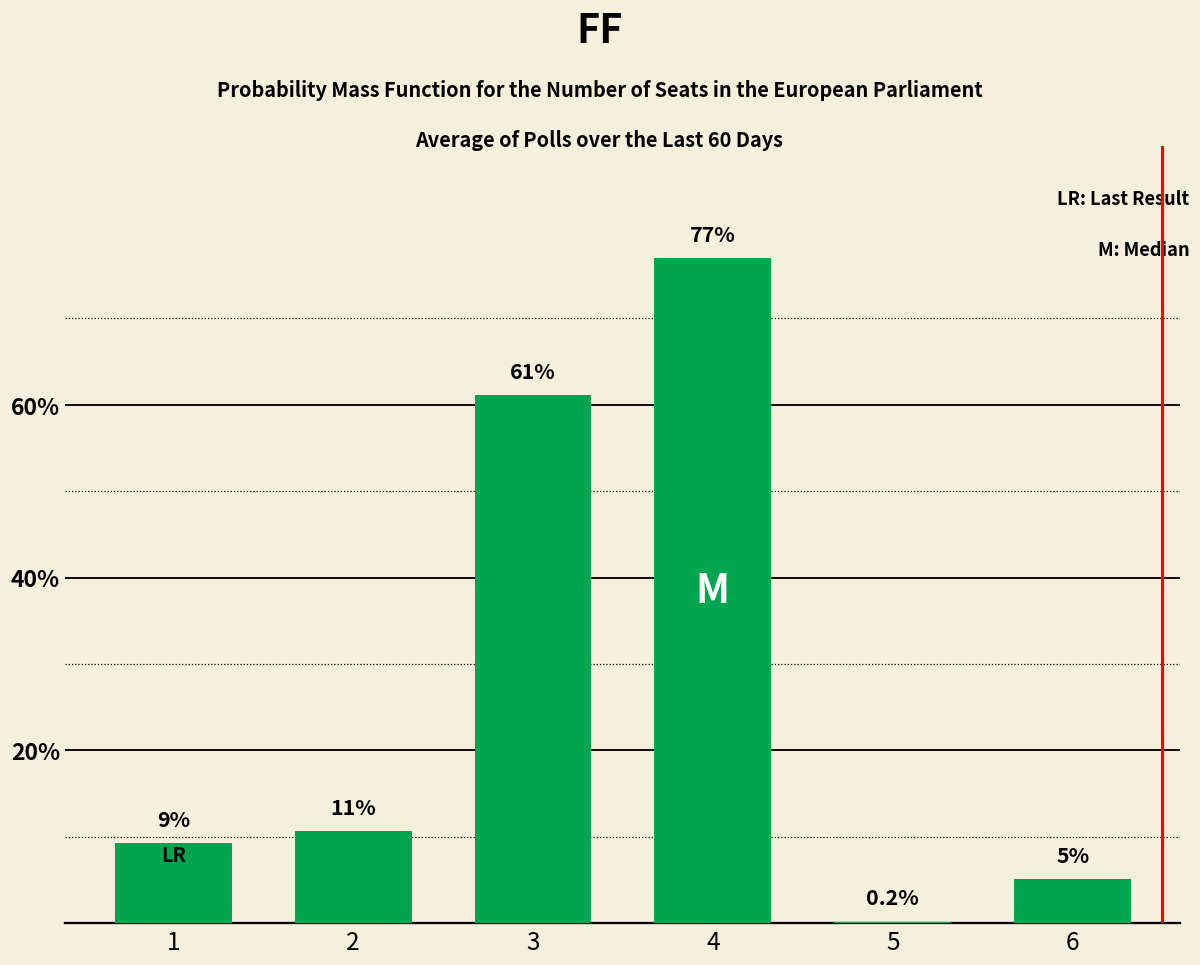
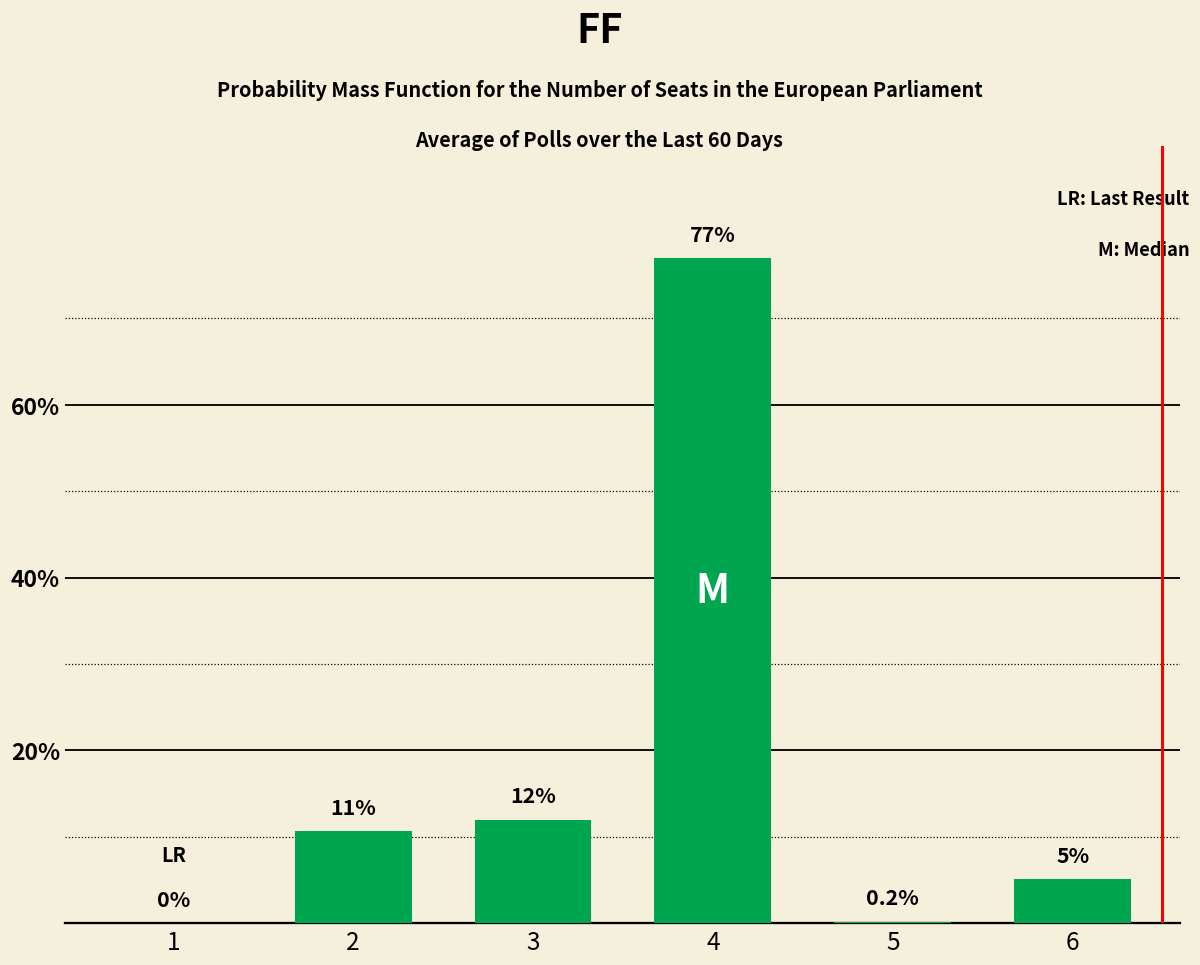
1: 9% -> 0%
3: 61% -> 12%
